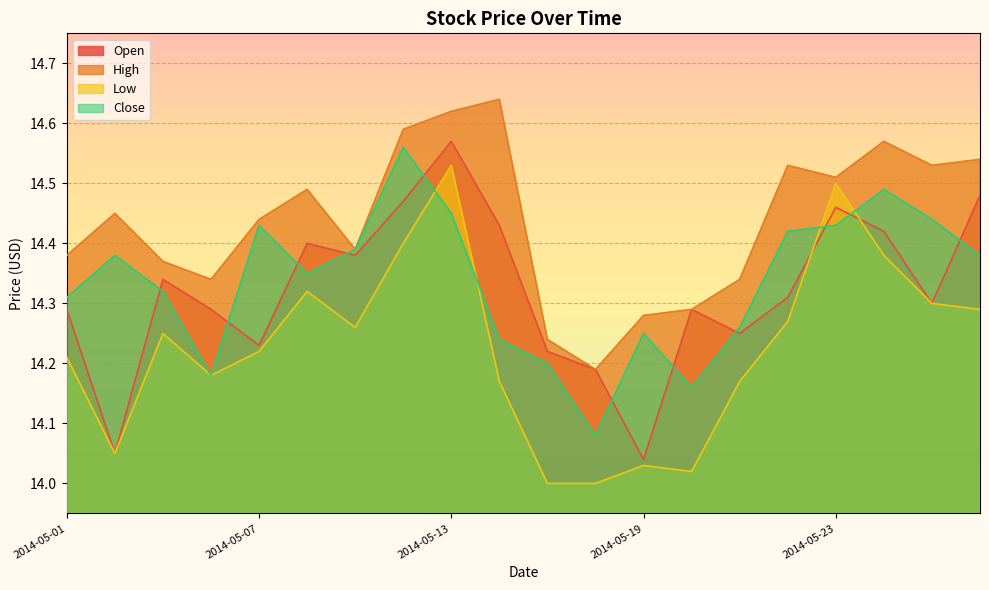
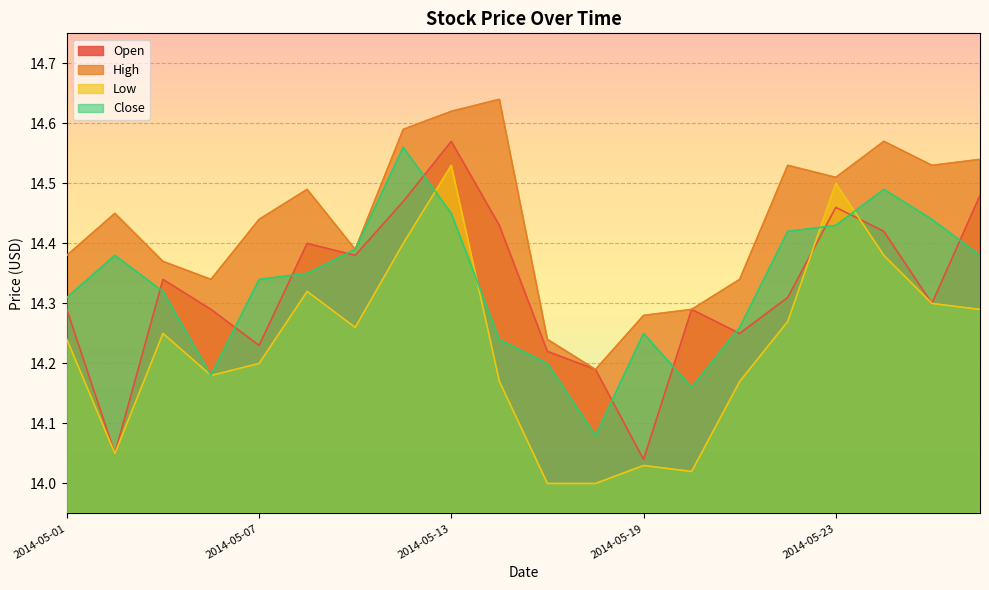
Low, 2014-05-01: 14.21 -> 14.24
Low, 2014-05-07: 14.22 -> 14.20
Close, 2014-05-07: 14.43 -> 14.34
